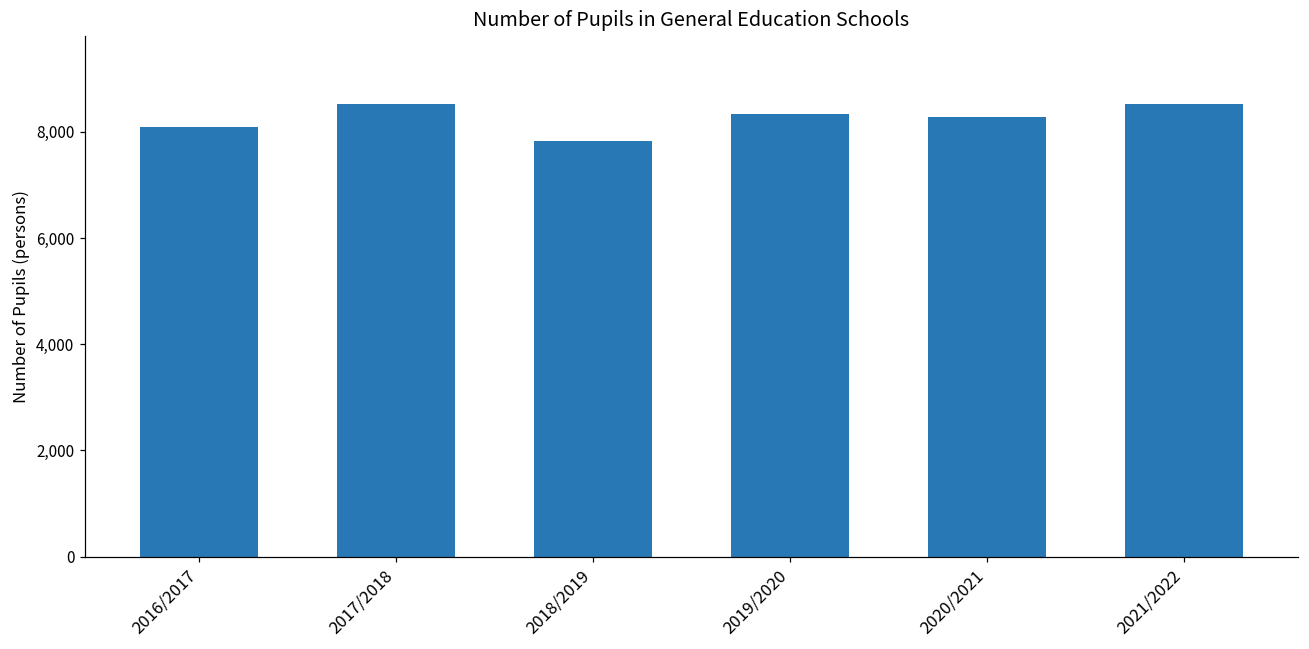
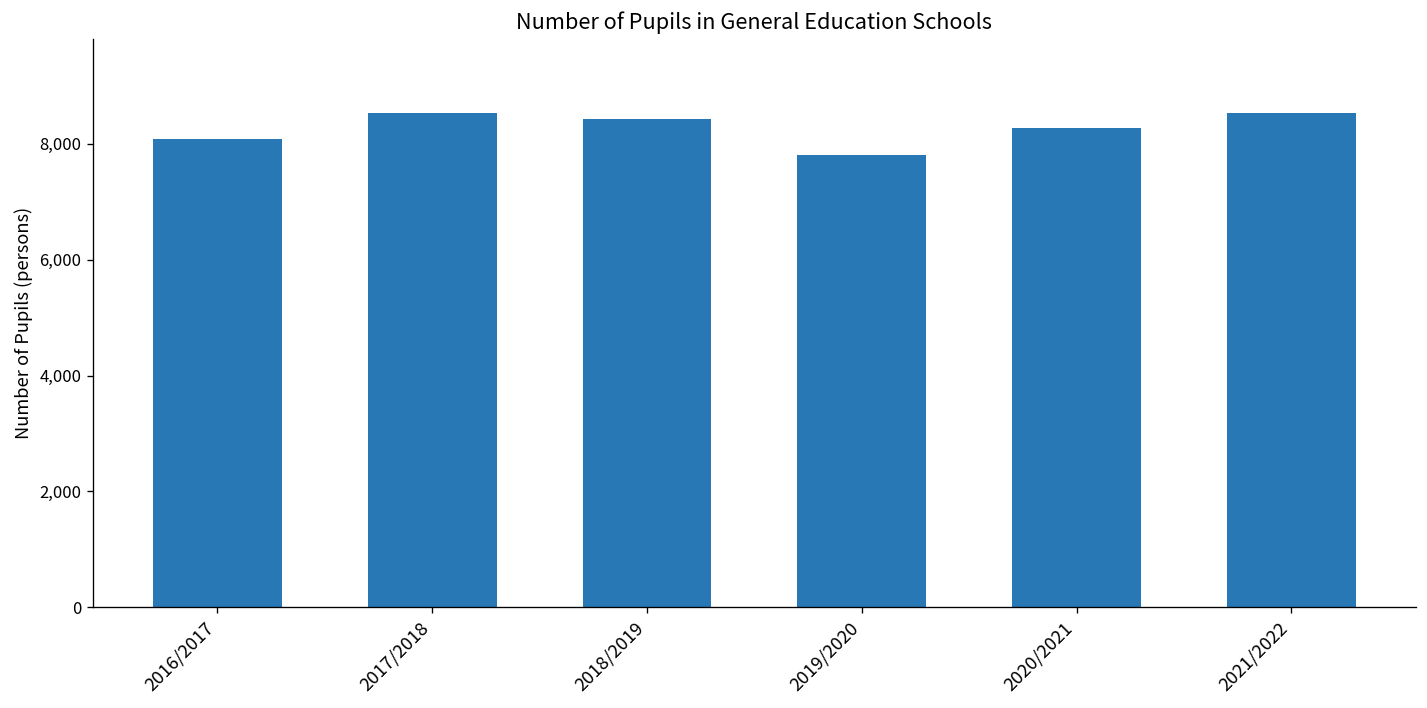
2018/2019: 7,800 -> 8,400
2019/2020: 8,300 -> 7,800
